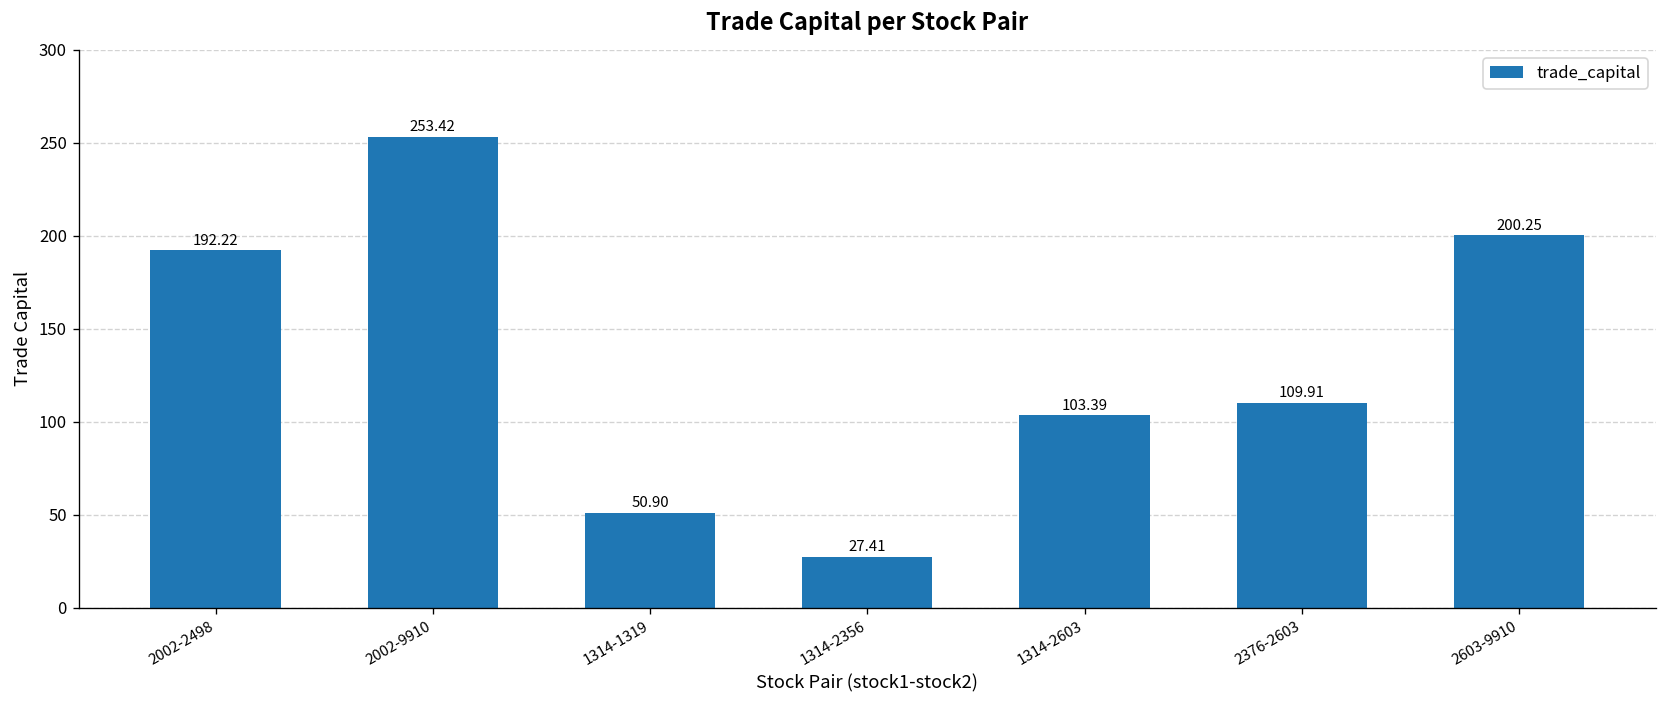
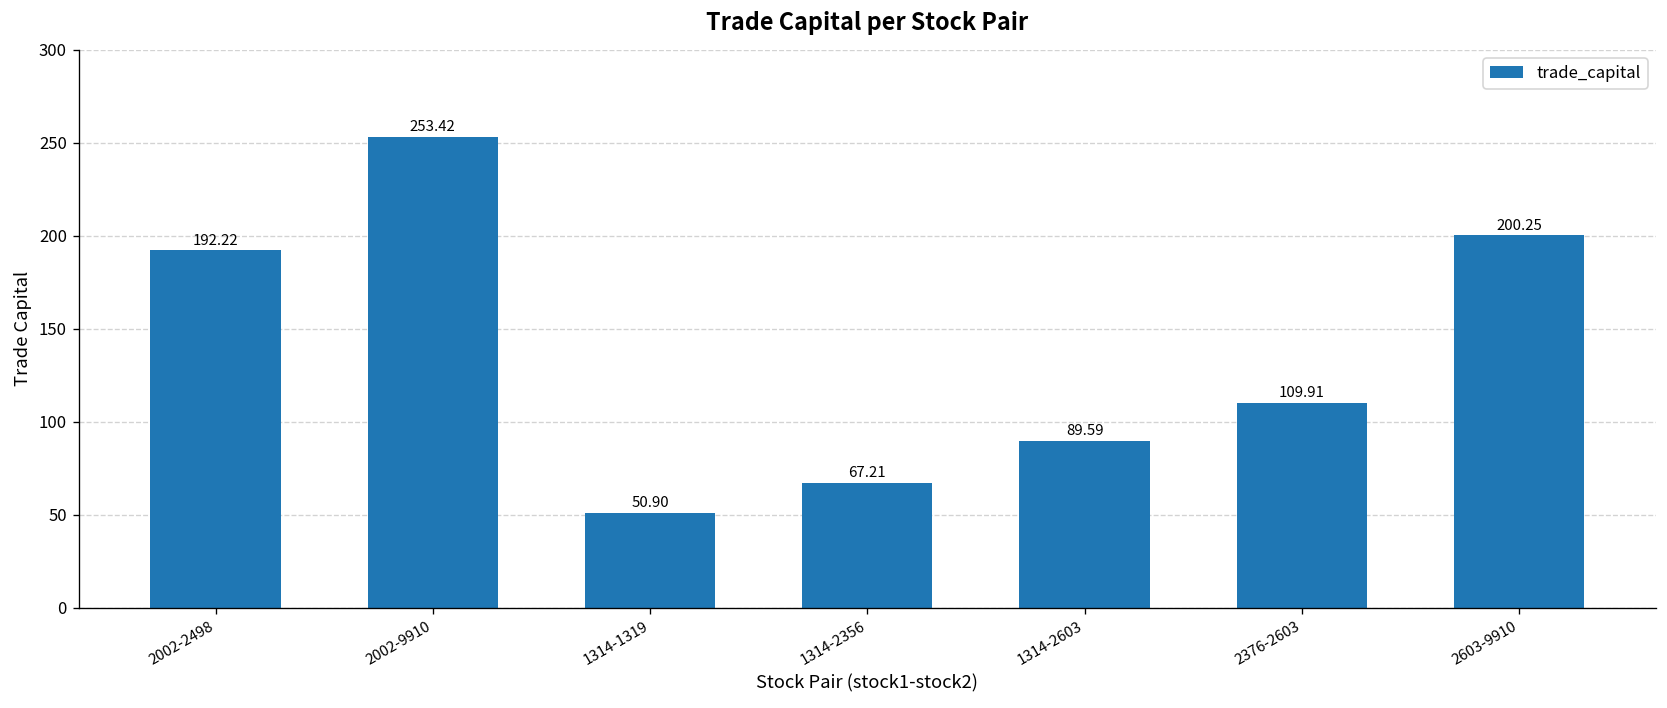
1314-2356: 27.41 -> 67.21
1314-2603: 103.39 -> 89.59
